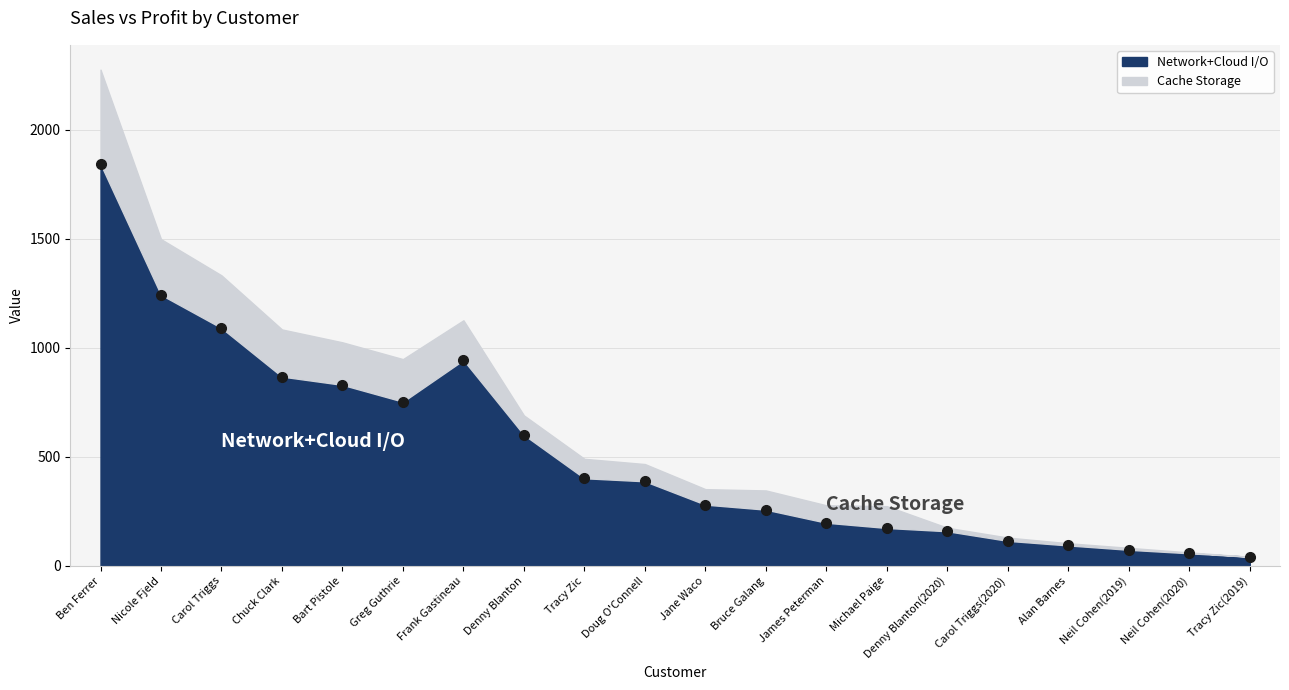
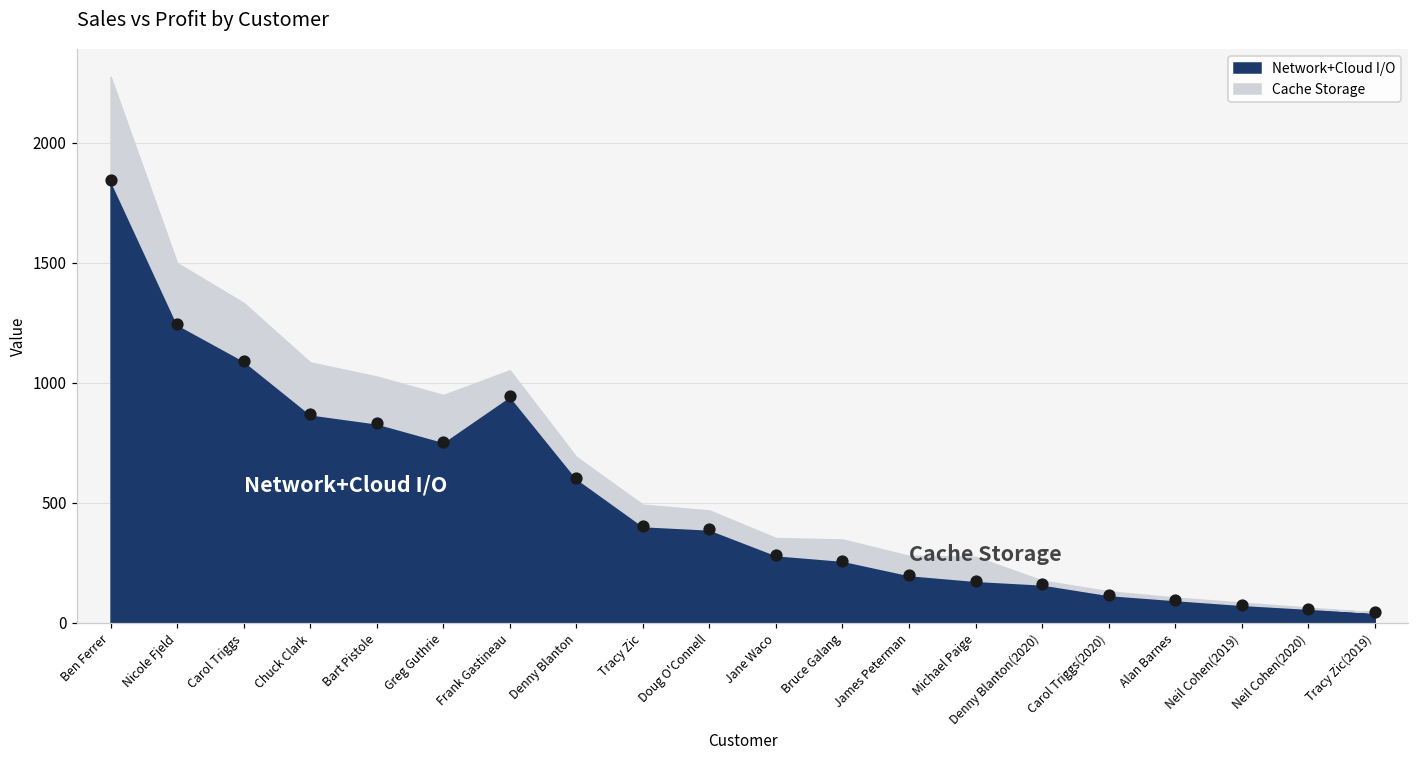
Cache Storage, Frank Gastineau: 180 -> 110
